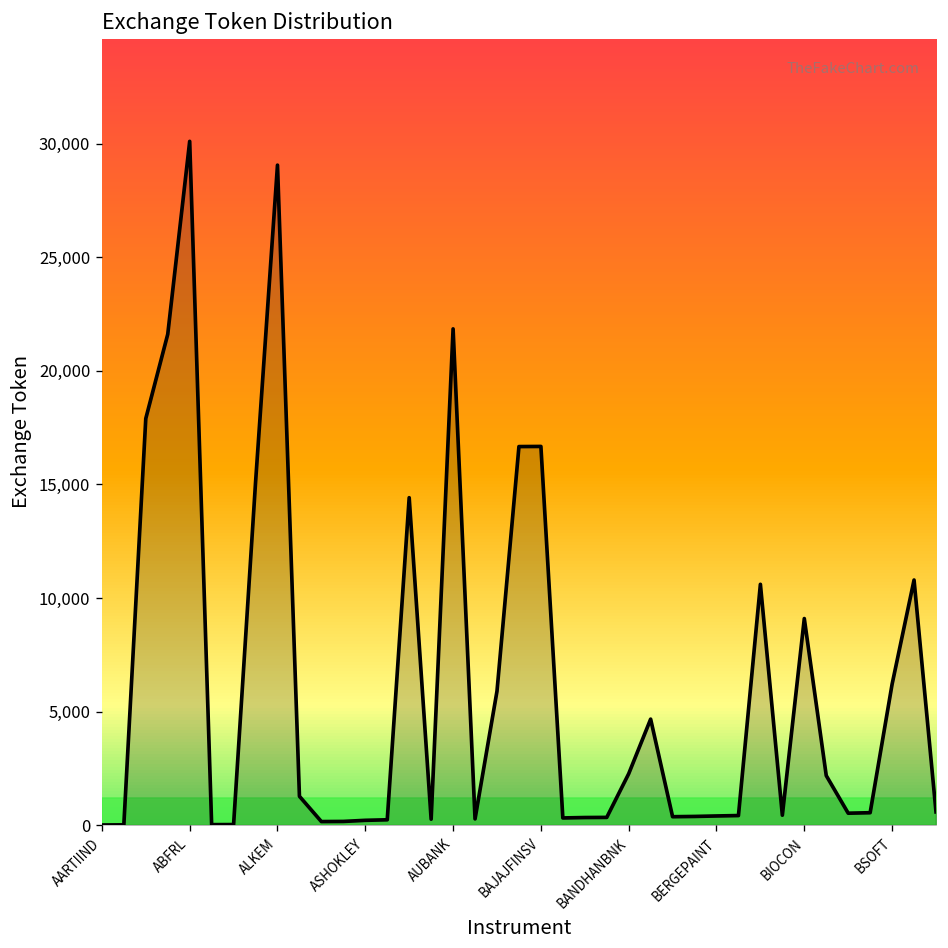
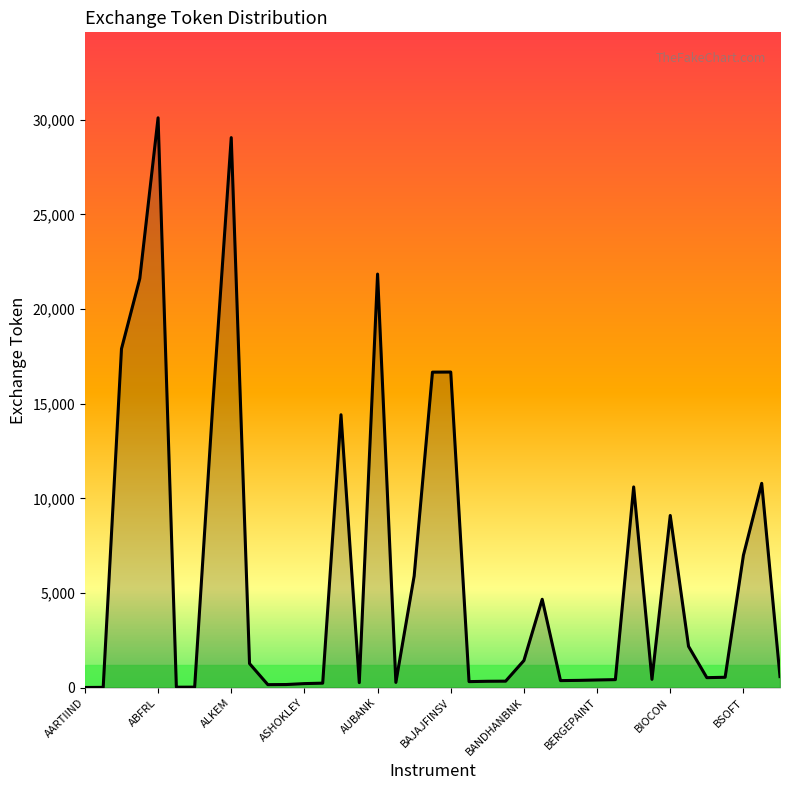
BANDHANBNK: 2,300 -> 1,400
BSOFT: 6,200 -> 7,000
